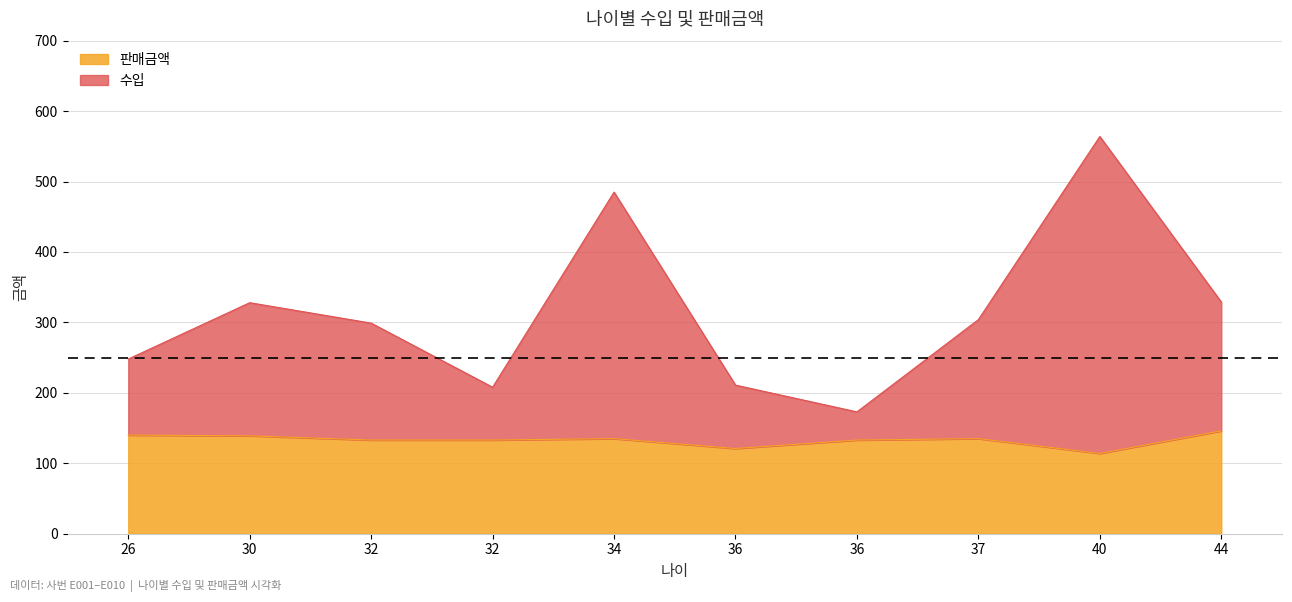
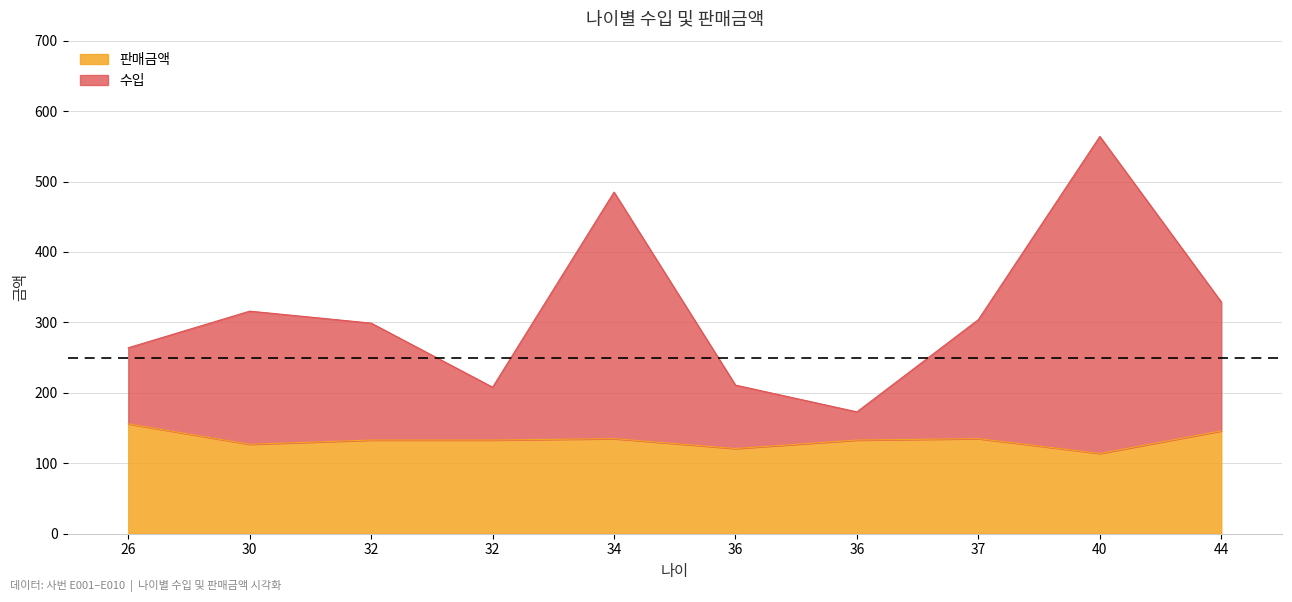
판매금액, 26: 140 -> 160
판매금액, 30: 140 -> 130
